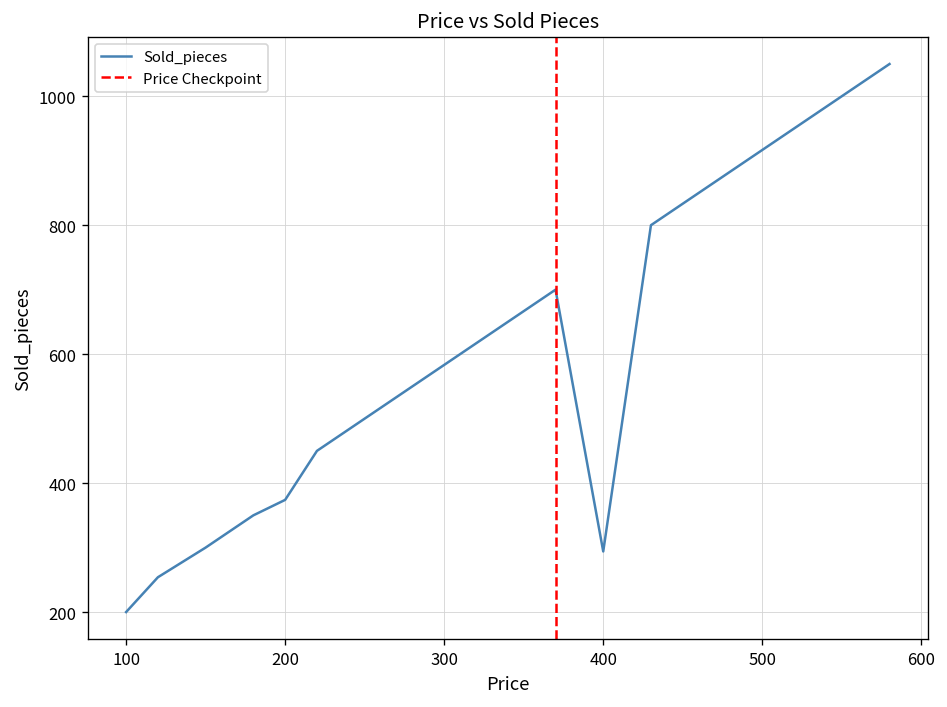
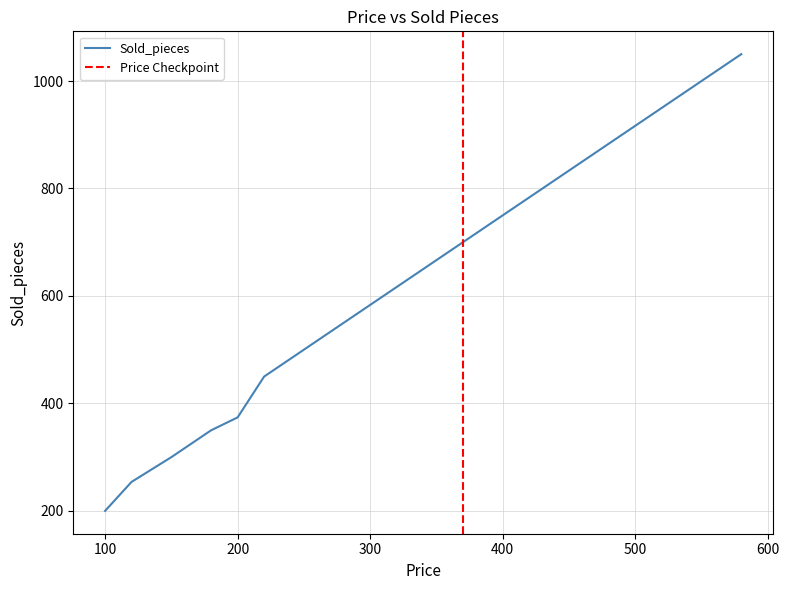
400: 290 -> 750
